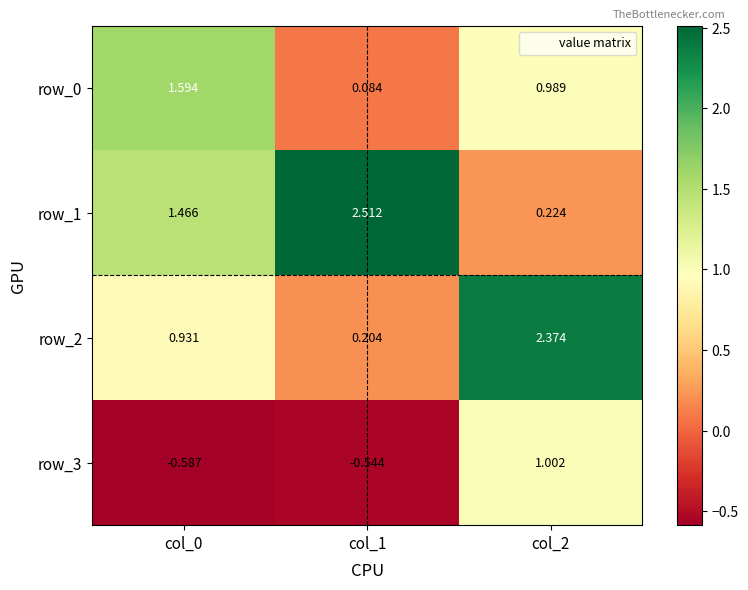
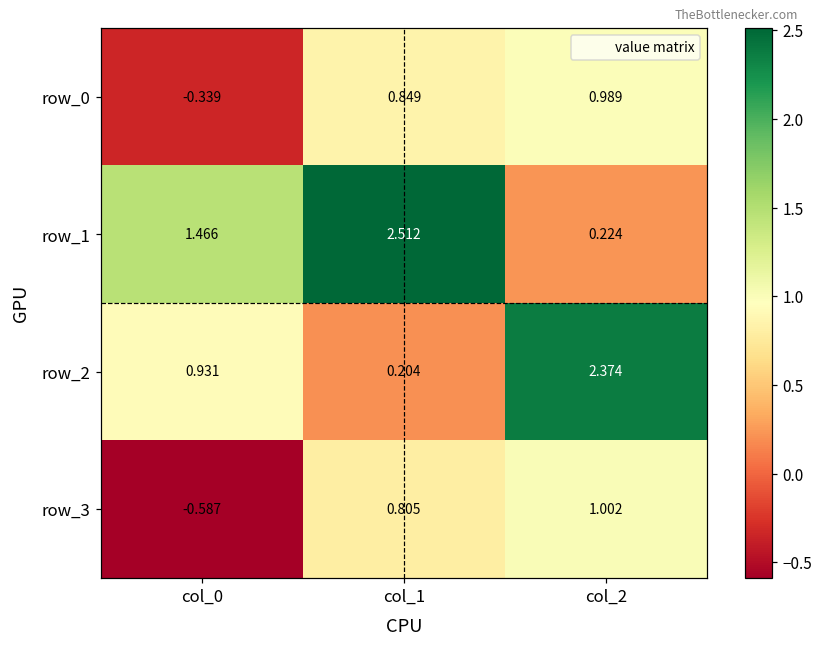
row_0, col_0: 1.594 -> -0.339
row_0, col_1: 0.084 -> 0.849
row_3, col_1: -0.544 -> 0.805
